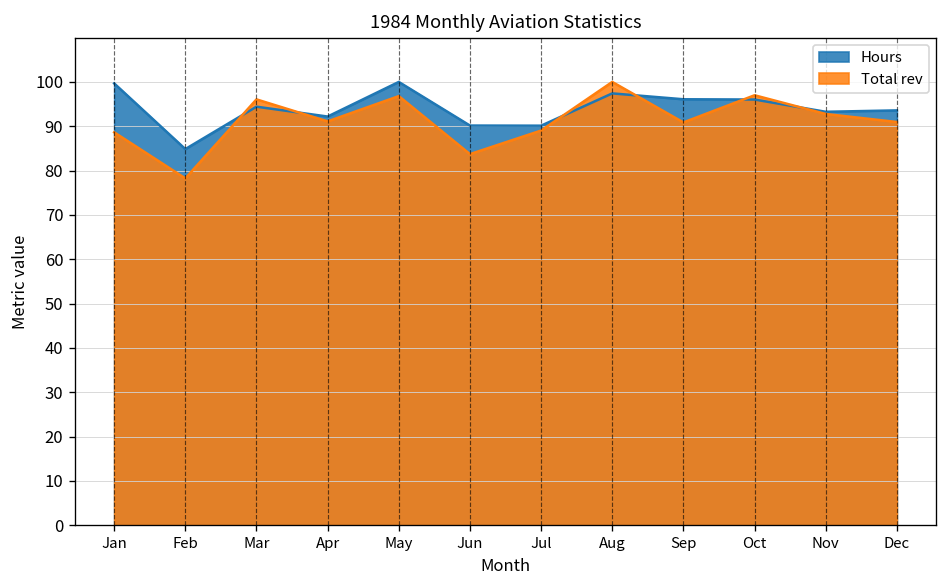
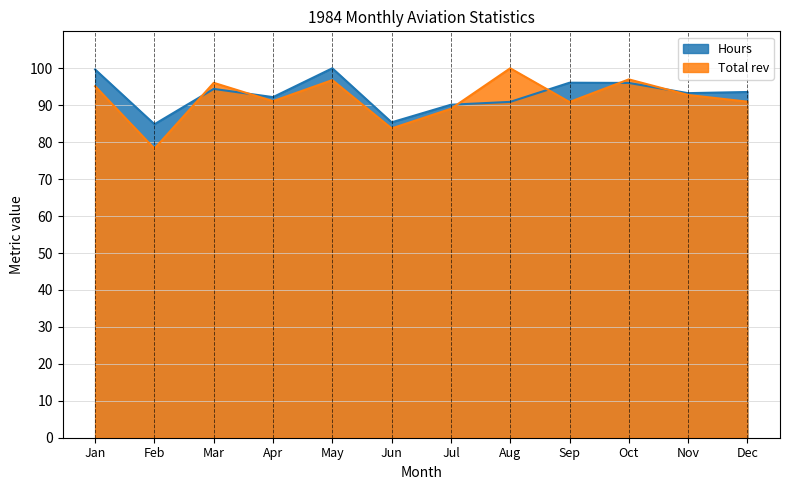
Total rev, Jan: 89 -> 95
Hours, Jun: 90 -> 85
Hours, Aug: 97 -> 91
